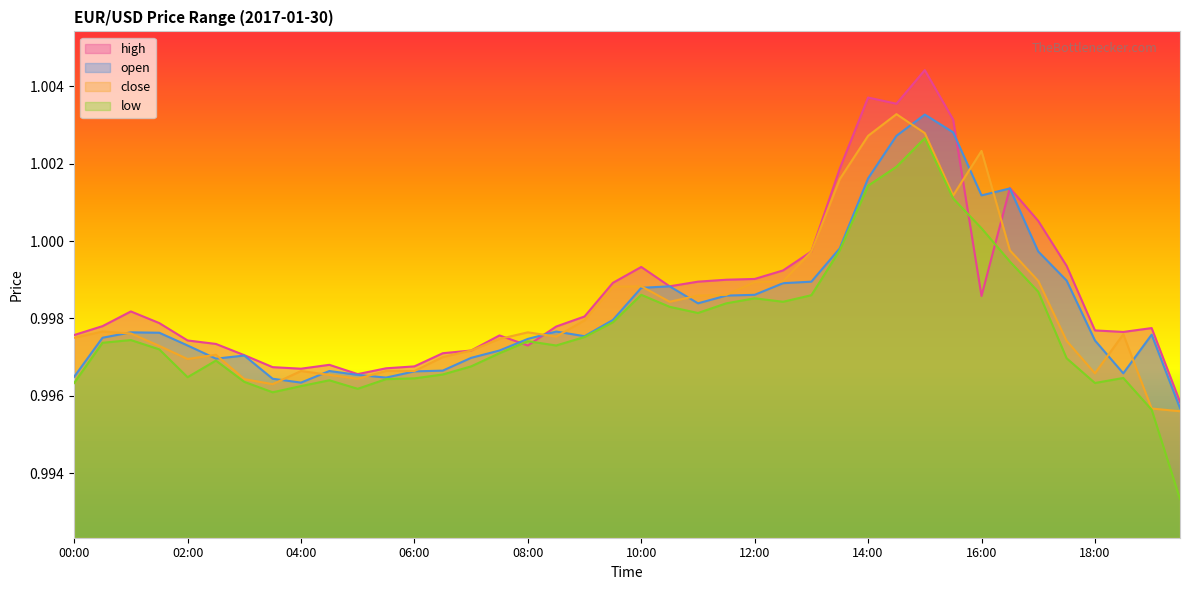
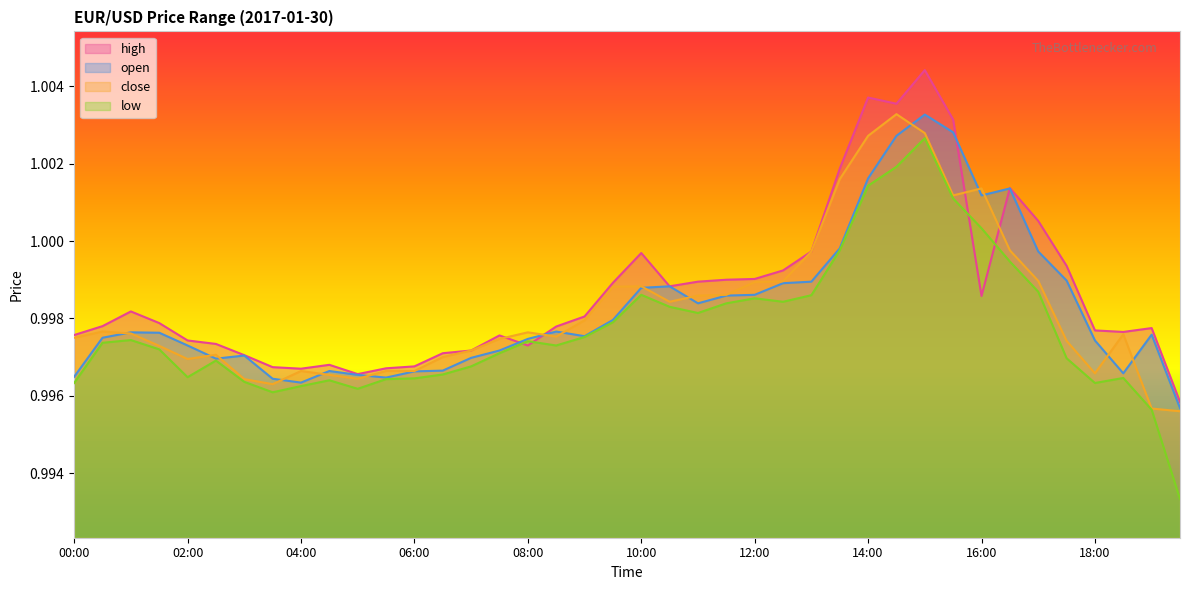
high, 10:00: 0.9993 -> 0.9997
close, 16:00: 1.0023 -> 1.0014
